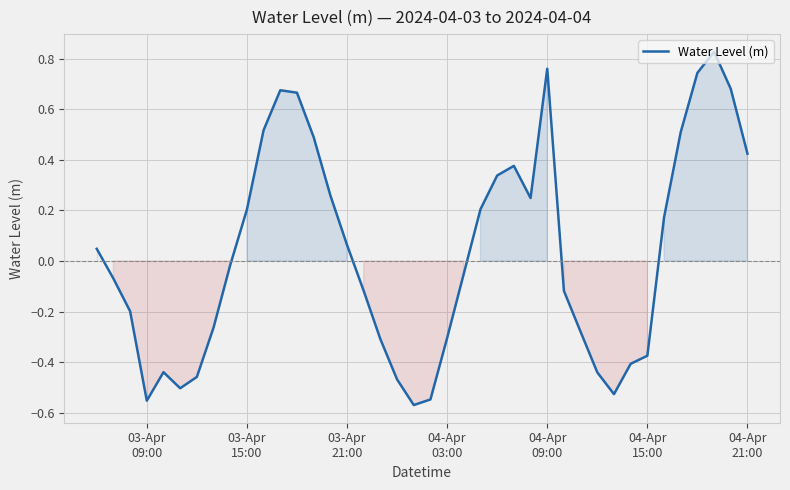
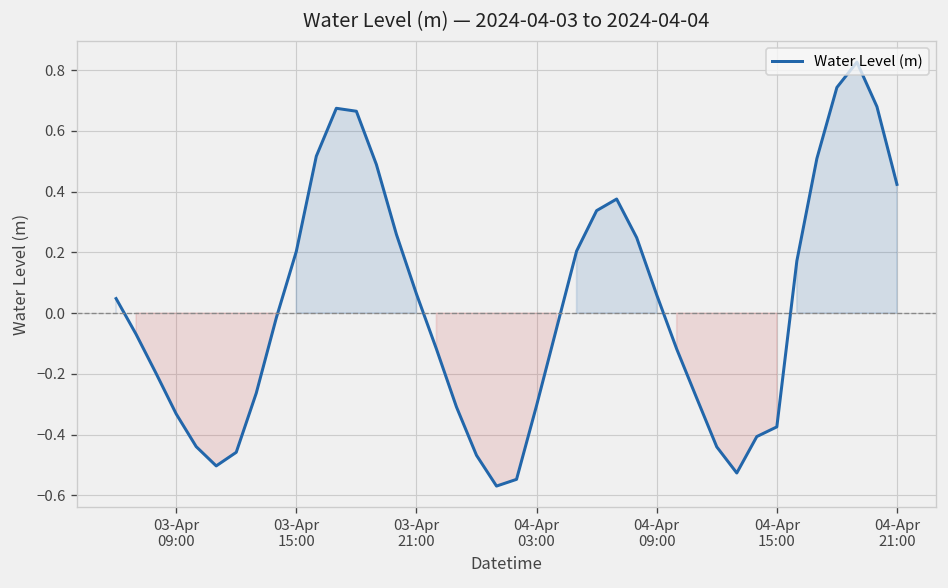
03-Apr 09:00: -0.55 -> -0.33
04-Apr 09:00: 0.76 -> 0.06
